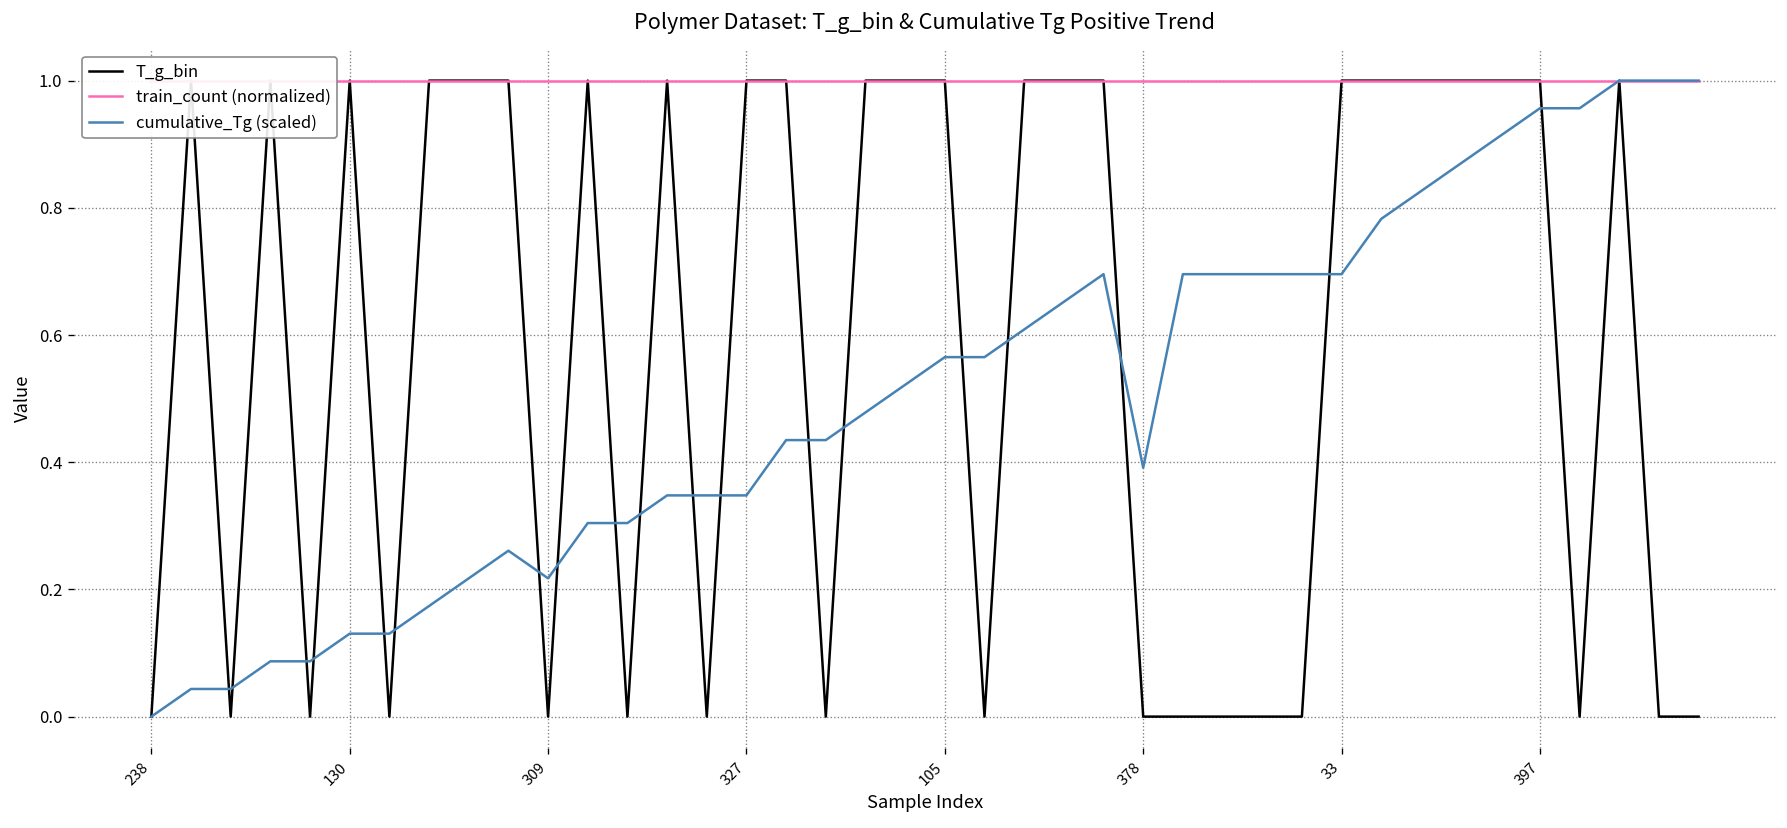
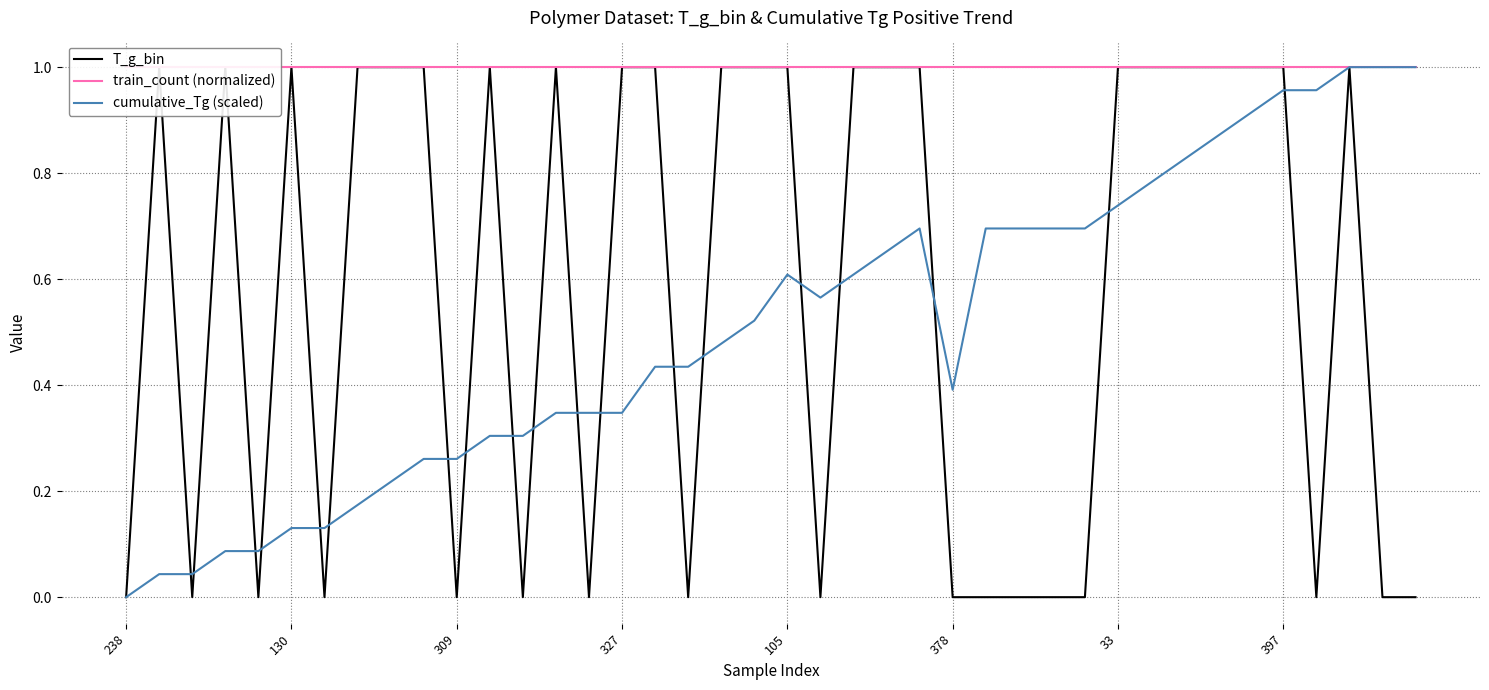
cumulative_Tg (scaled), 309: 0.22 -> 0.26
cumulative_Tg (scaled), 105: 0.57 -> 0.61
cumulative_Tg (scaled), 33: 0.70 -> 0.74
